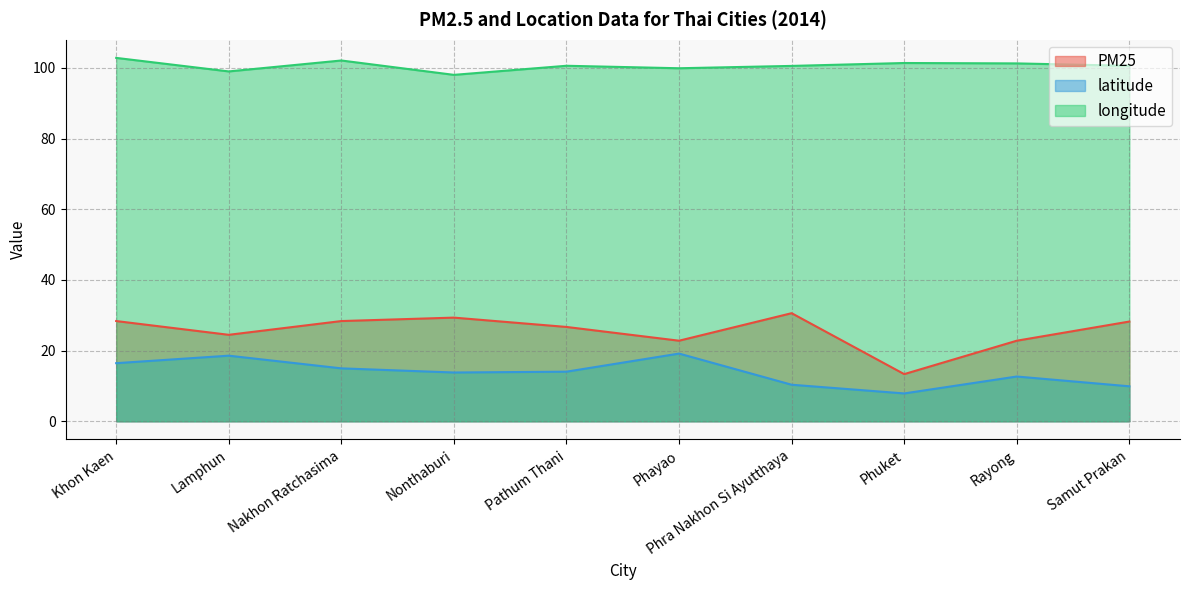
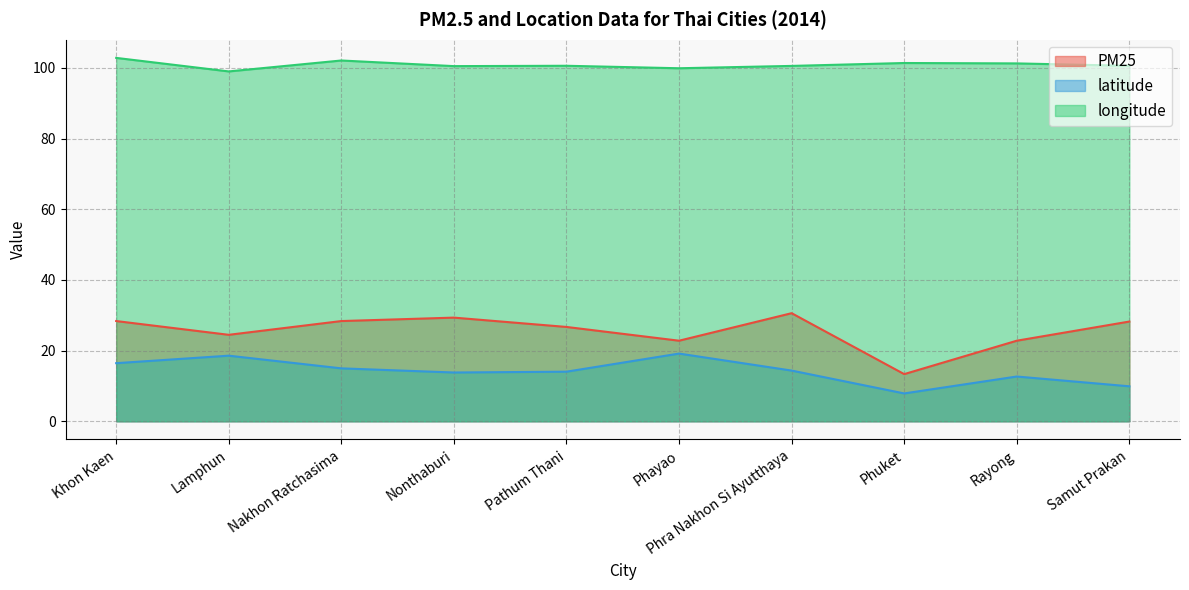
longitude, Nonthaburi: 98 -> 101
latitude, Phra Nakhon Si Ayutthaya: 10 -> 14
